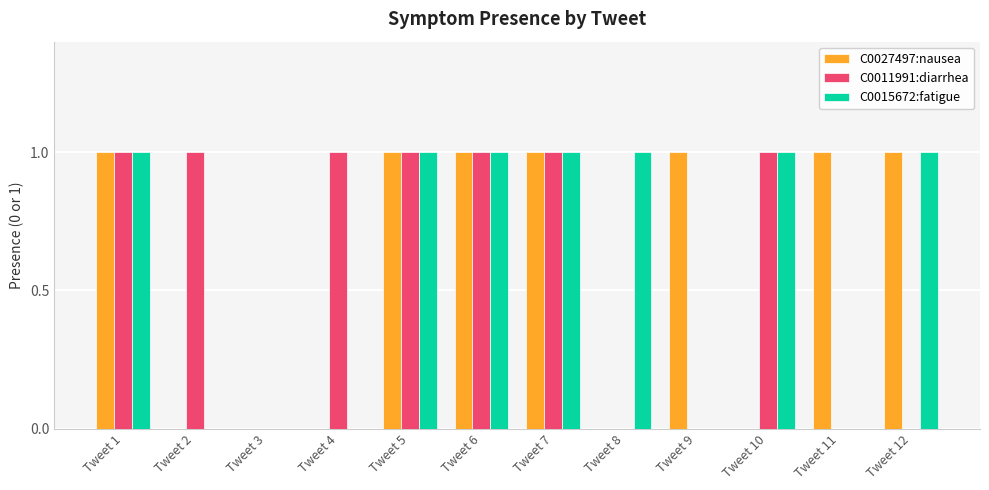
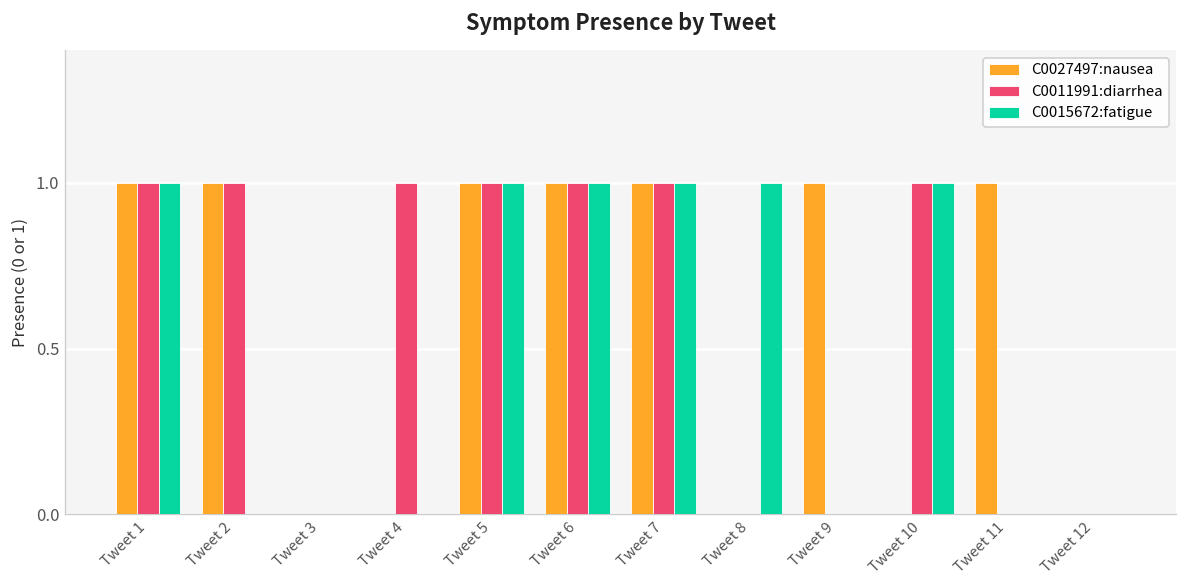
C0027497:nausea, Tweet 2: 0 -> 1
C0027497:nausea, Tweet 12: 1 -> 0
C0015672:fatigue, Tweet 12: 1 -> 0
